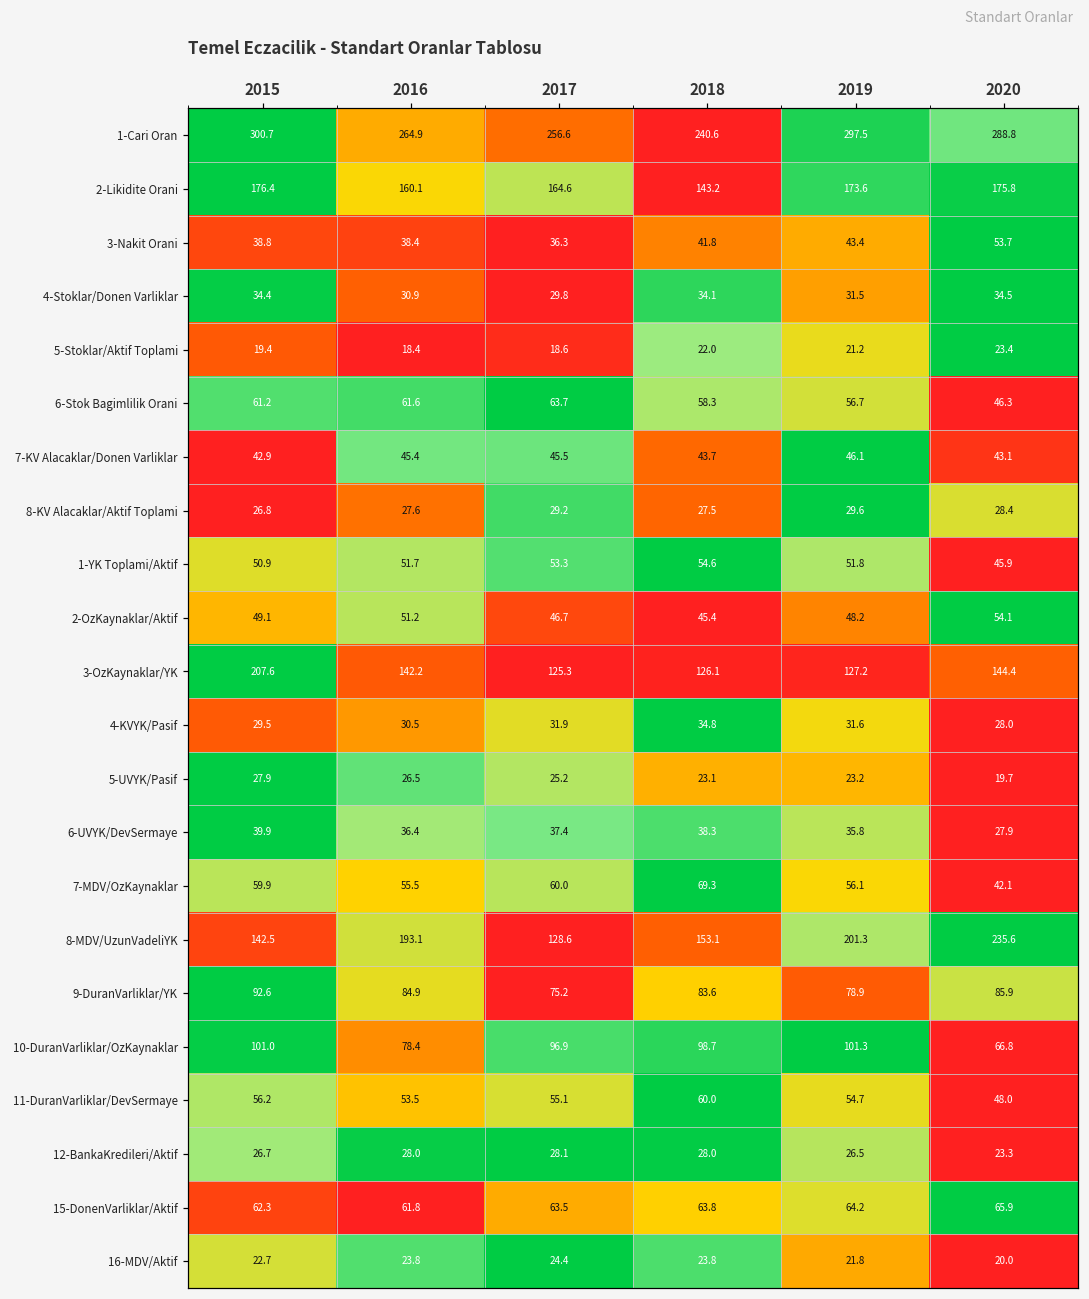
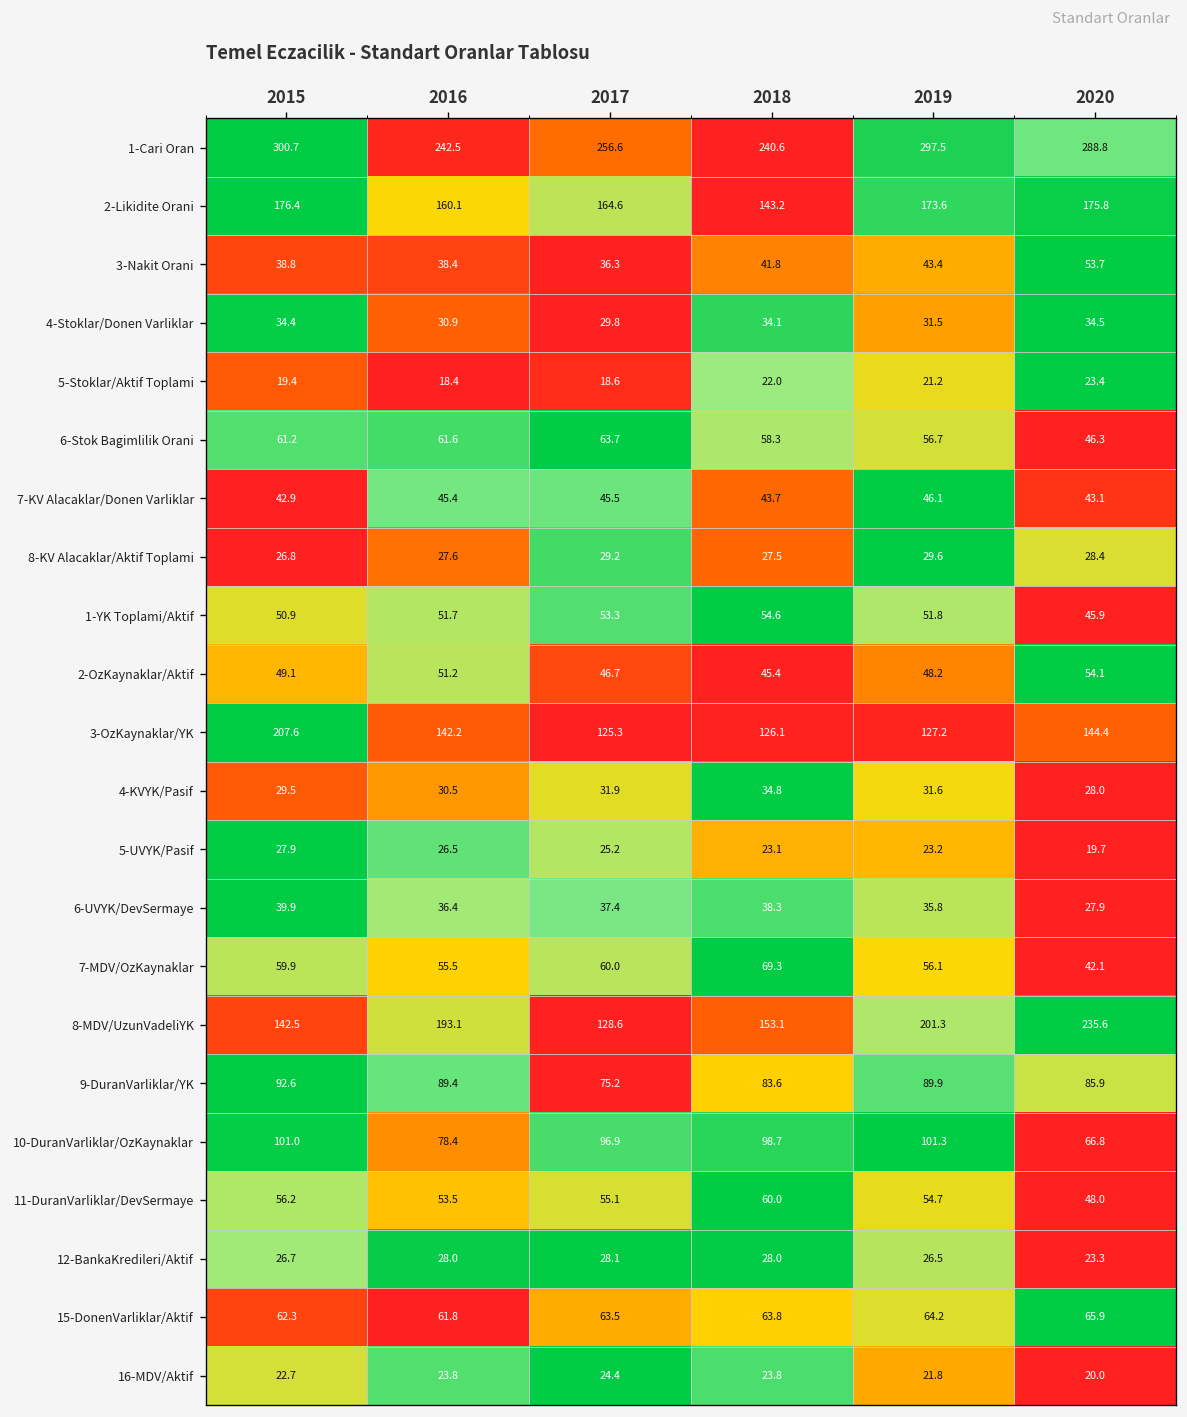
1-Cari Oran, 2016: 264.9 -> 242.5
9-DuranVarliklar/YK, 2016: 84.9 -> 89.4
9-DuranVarliklar/YK, 2019: 78.9 -> 89.9
